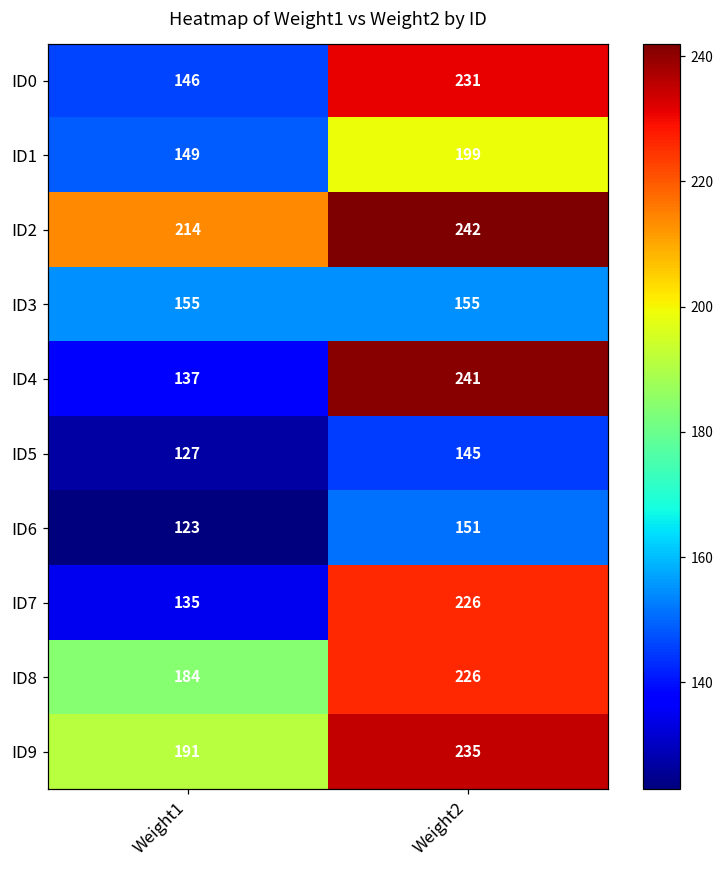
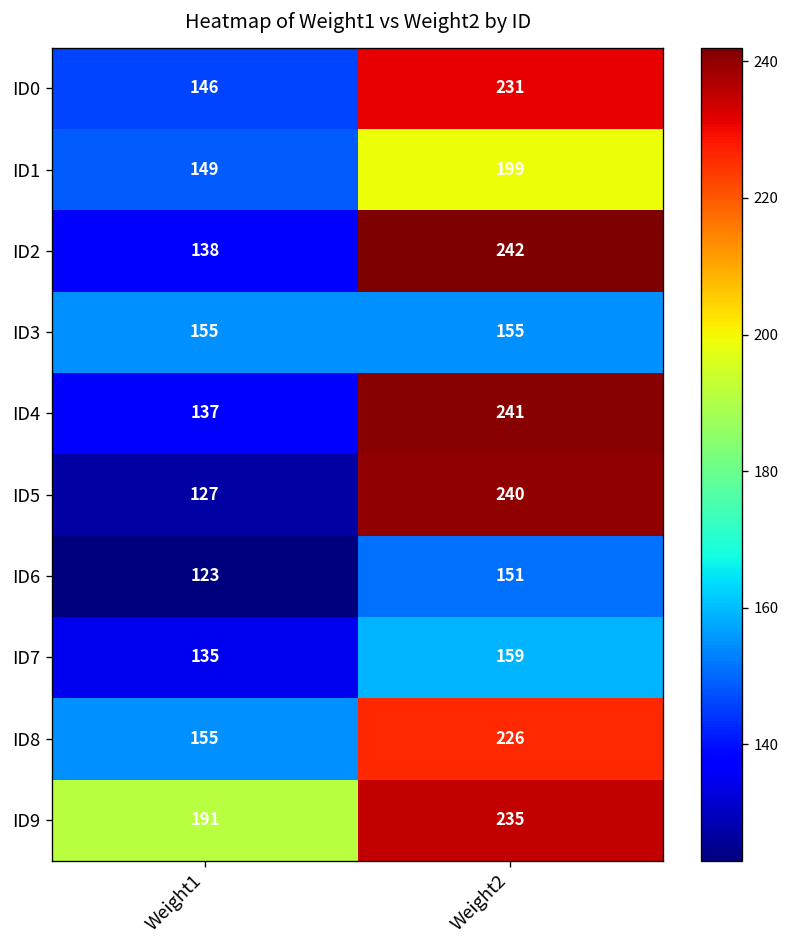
ID2, Weight1: 214 -> 138
ID5, Weight2: 145 -> 240
ID7, Weight2: 226 -> 159
ID8, Weight1: 184 -> 155
